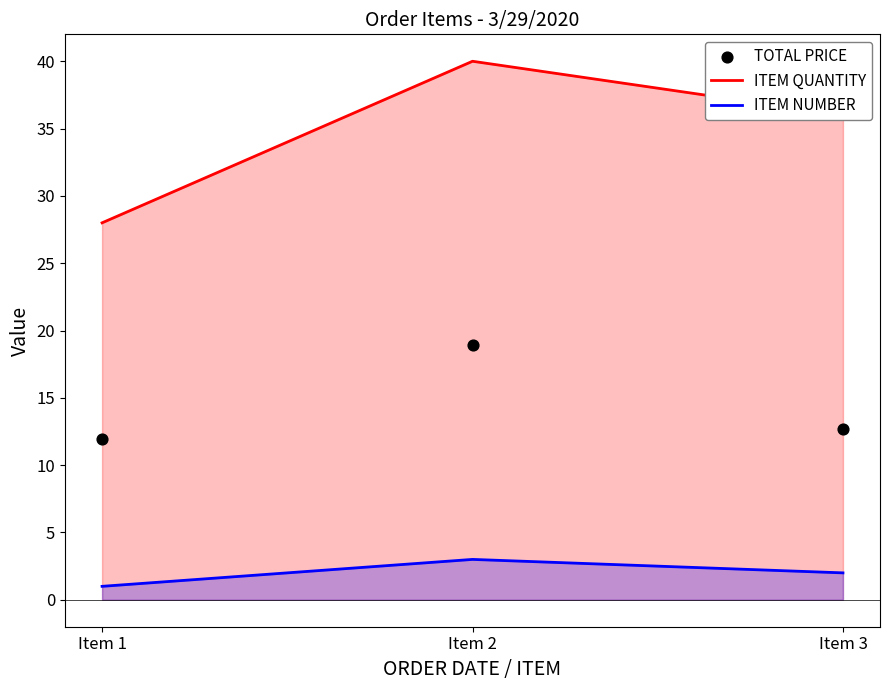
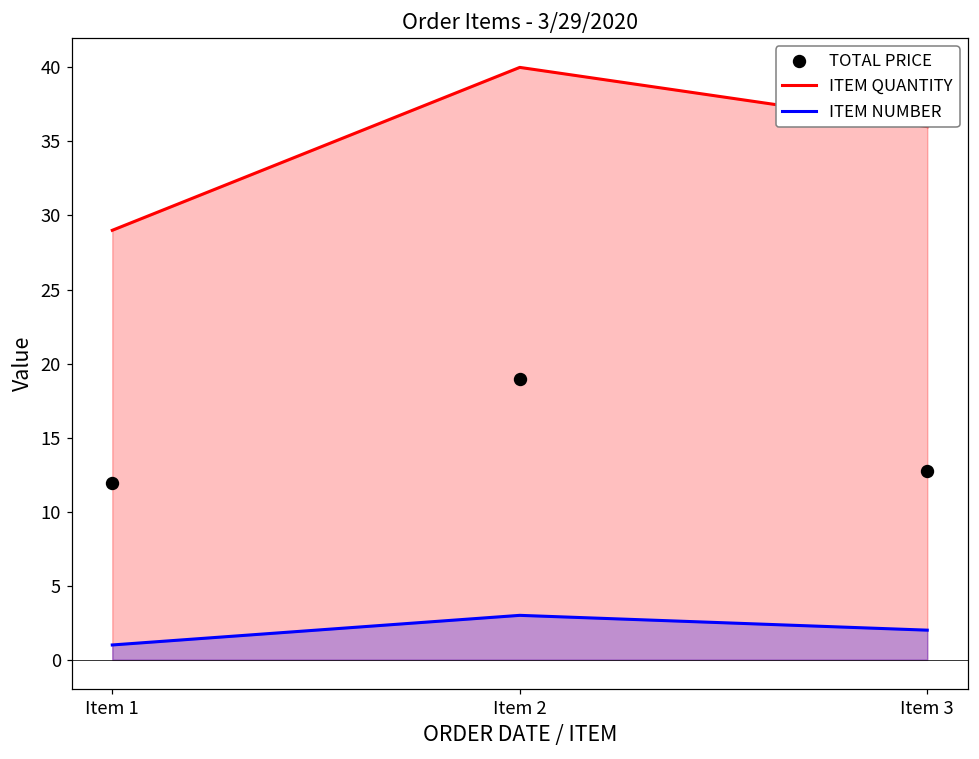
ITEM QUANTITY, Item 1: 28 -> 29
